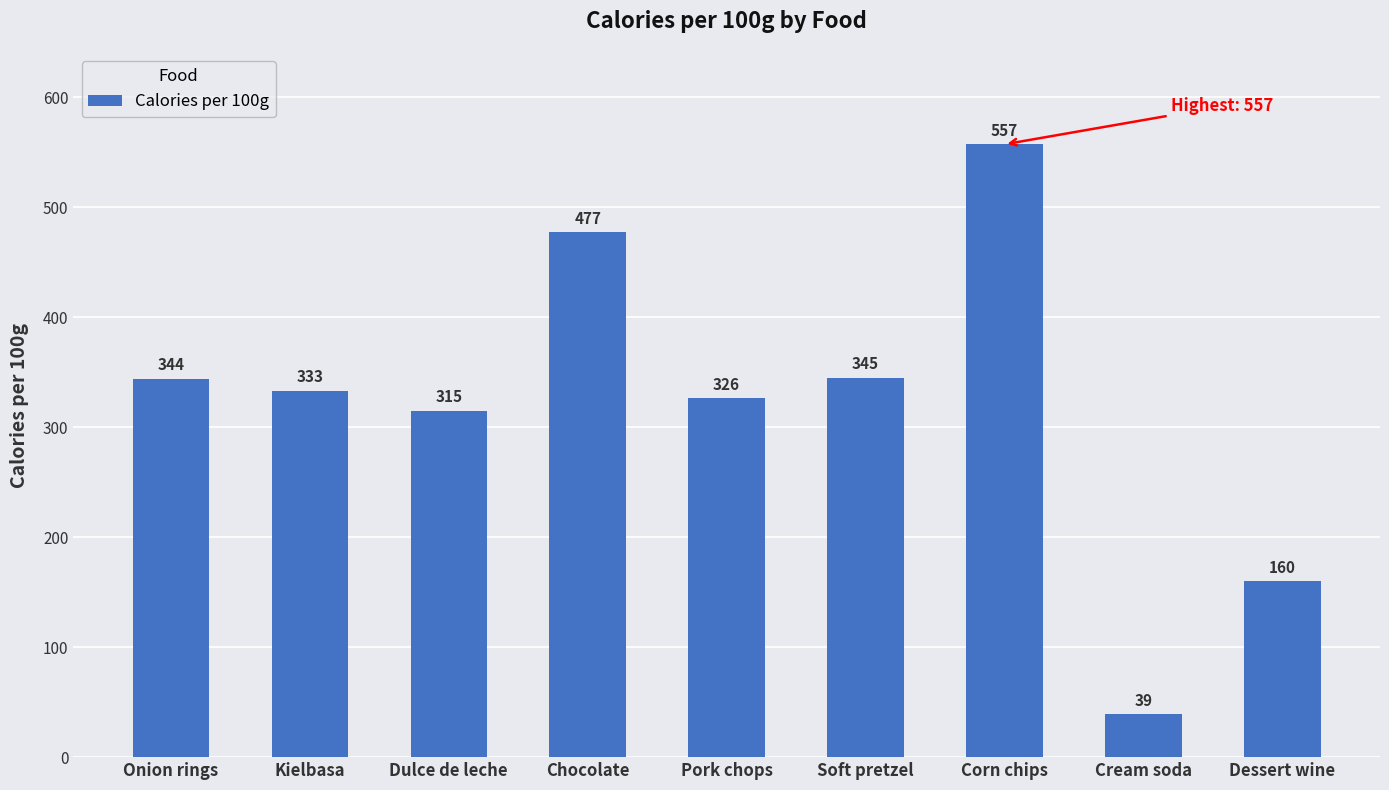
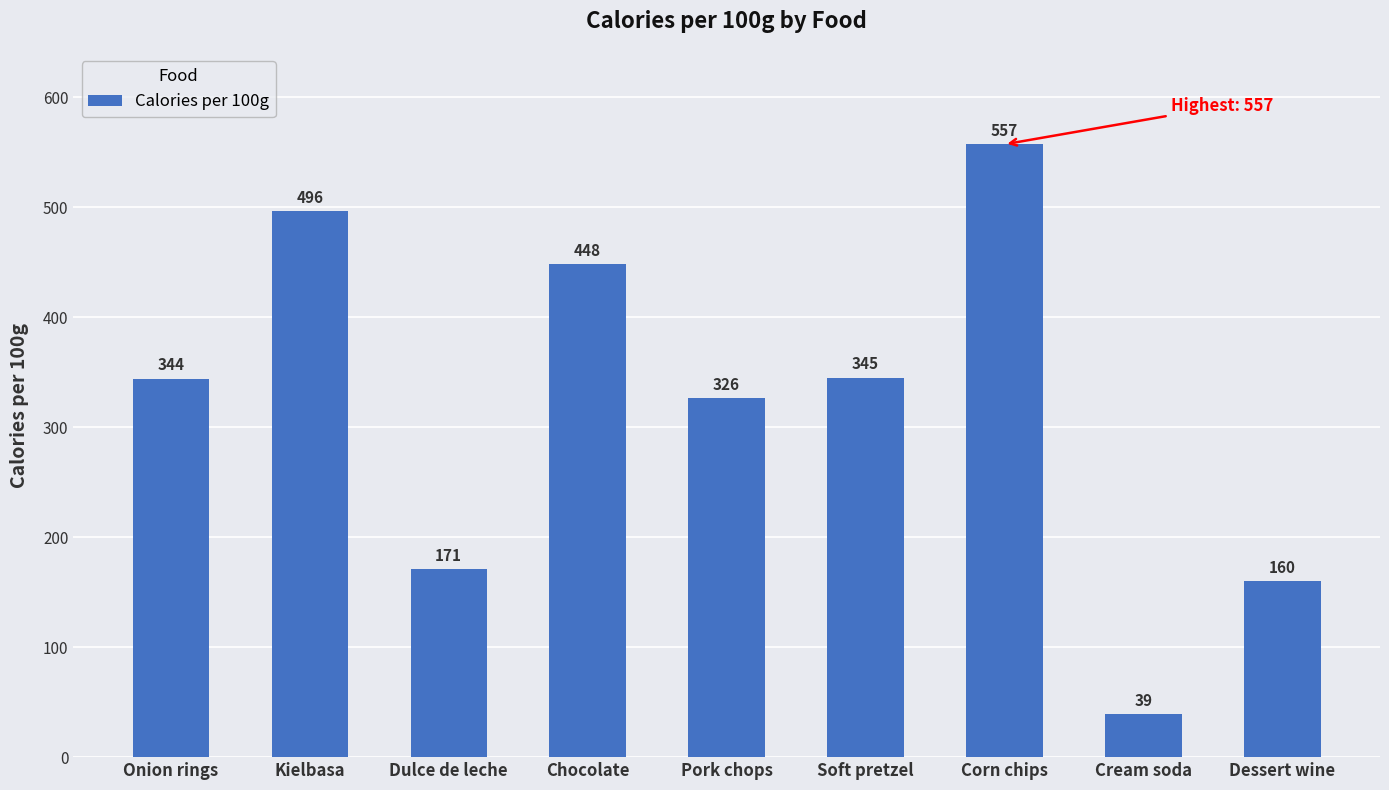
Kielbasa: 333 -> 496
Dulce de leche: 315 -> 171
Chocolate: 477 -> 448
